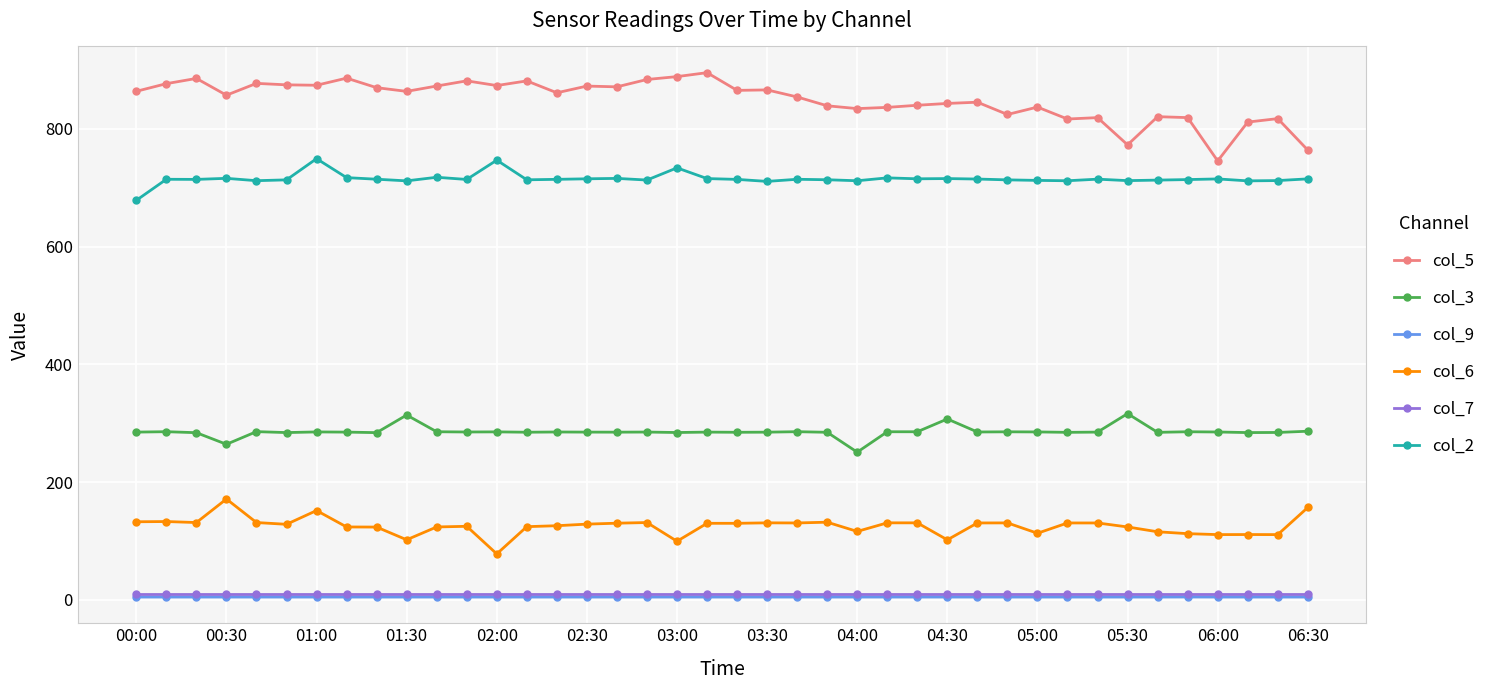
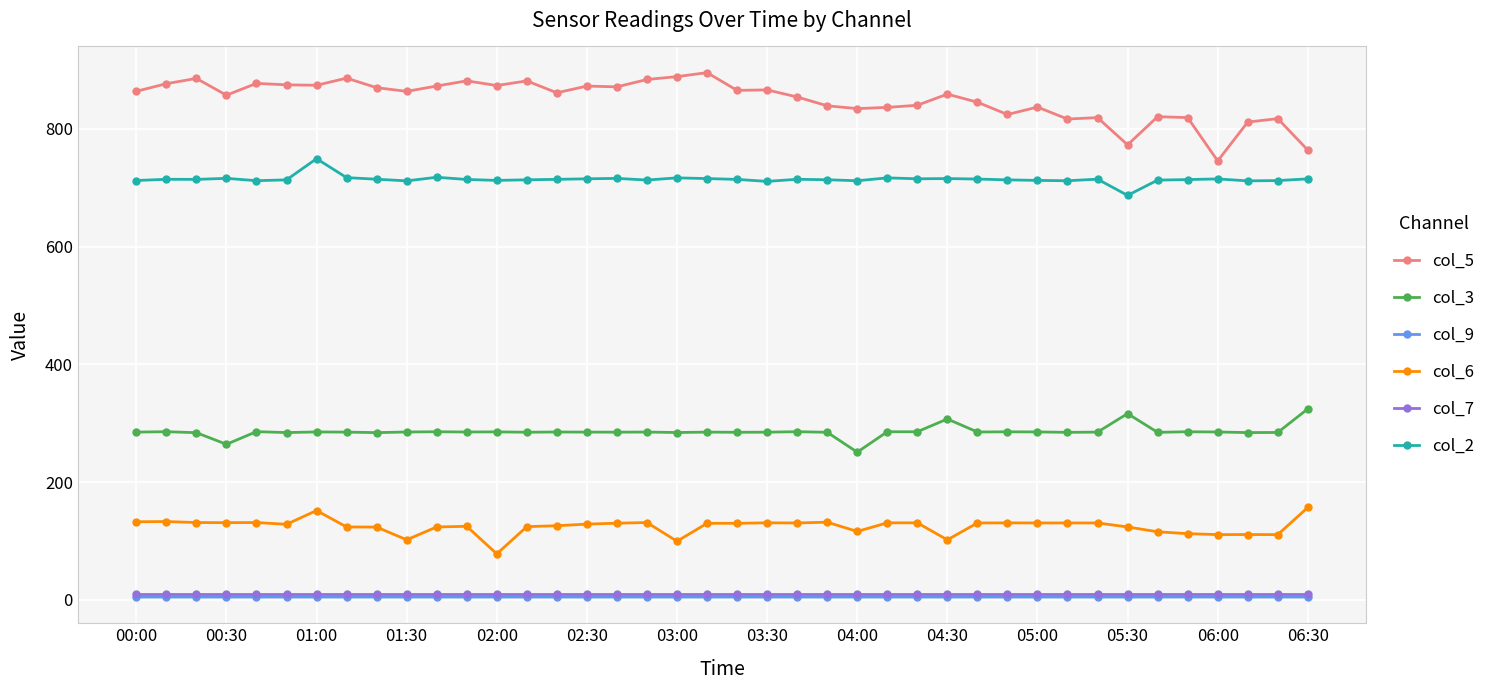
col_2, 00:00: 680 -> 710
col_6, 00:30: 170 -> 130
col_3, 01:30: 310 -> 290
col_2, 02:00: 750 -> 710
col_2, 03:00: 730 -> 720
col_5, 04:30: 840 -> 860
col_6, 05:00: 110 -> 130
col_2, 05:30: 710 -> 690
col_3, 06:30: 290 -> 320
